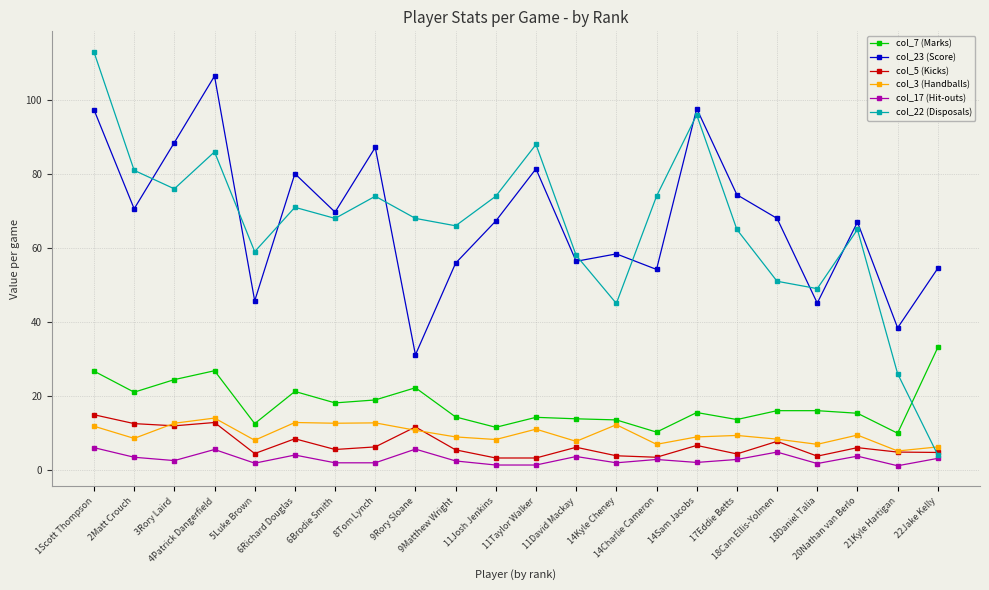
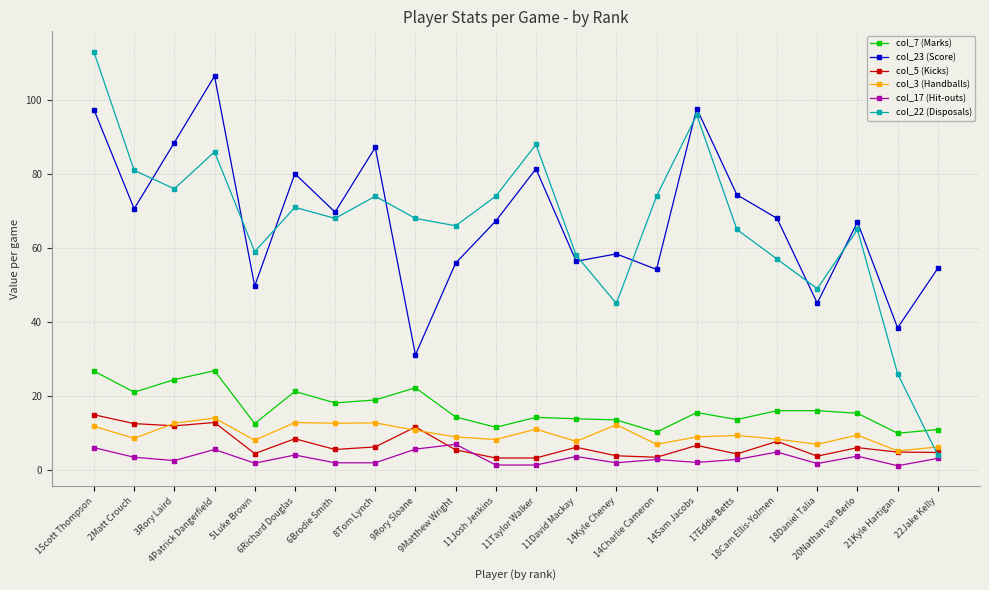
col_23 (Score), 5Luke Brown: 46 -> 50
col_17 (Hit-outs), 9Matthew Wright: 2 -> 7
col_22 (Disposals), 18Cam Ellis-Yolmen: 51 -> 57
col_7 (Marks), 22Jake Kelly: 33 -> 11
